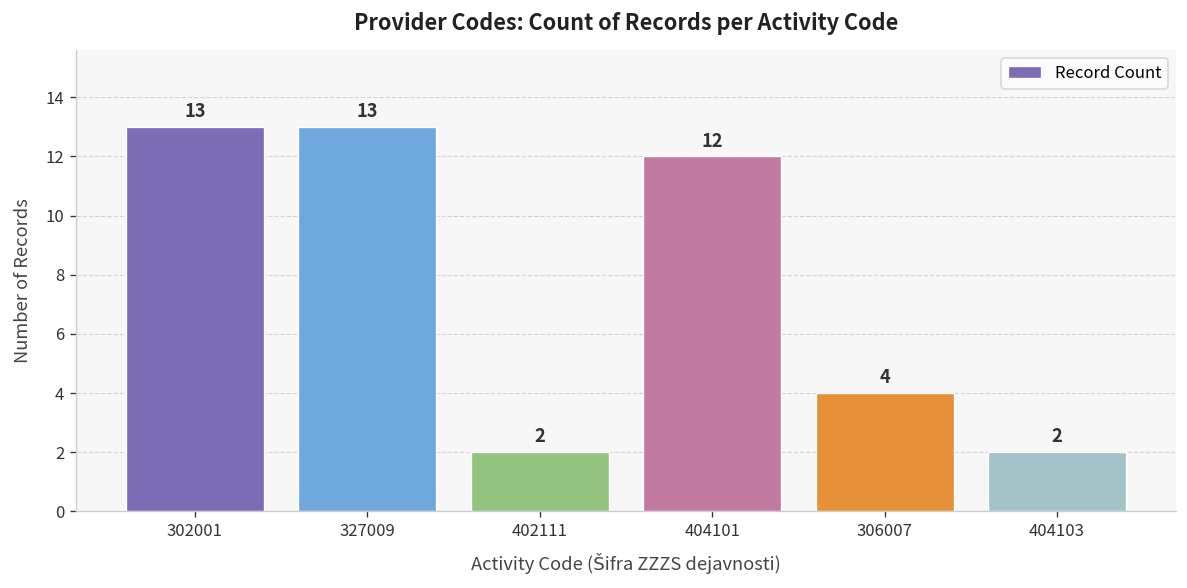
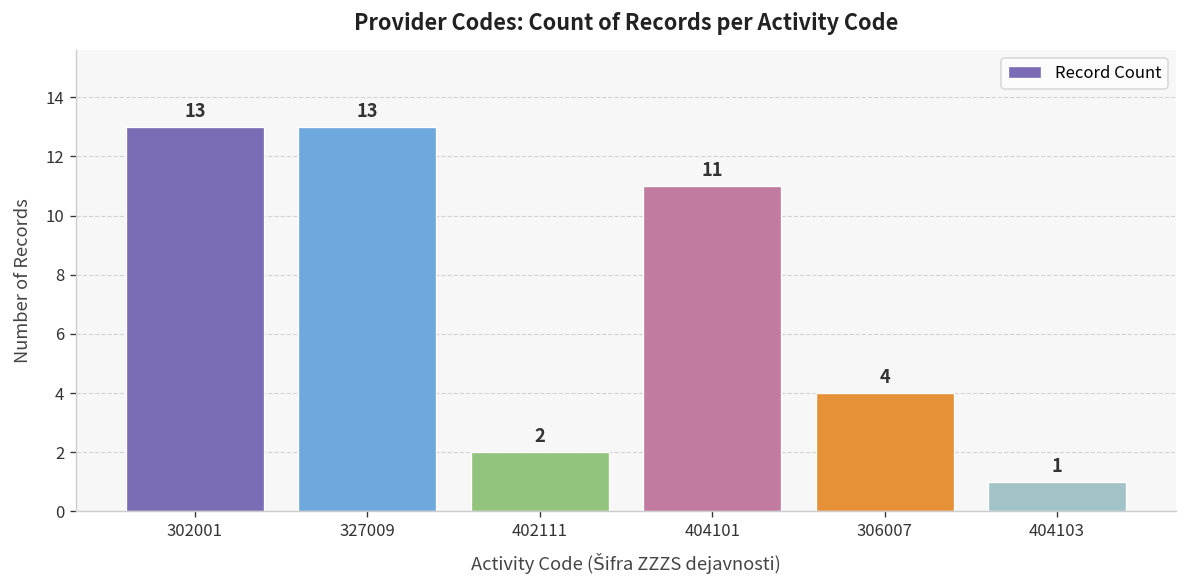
404101: 12 -> 11
404103: 2 -> 1
